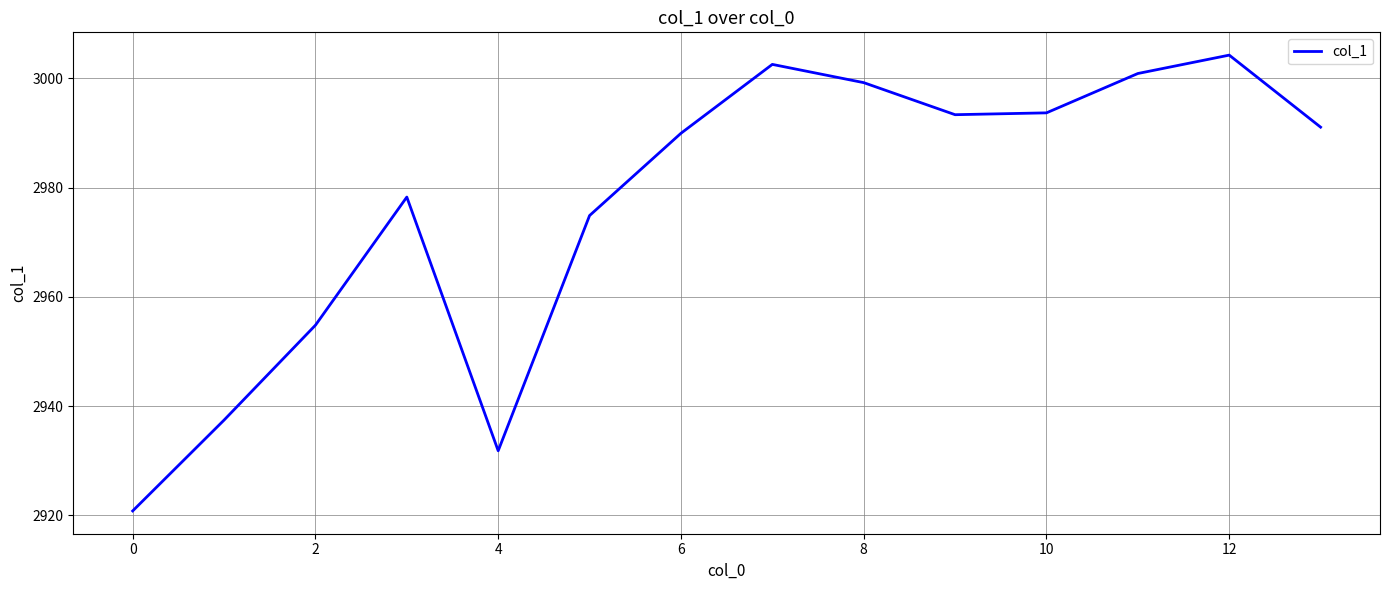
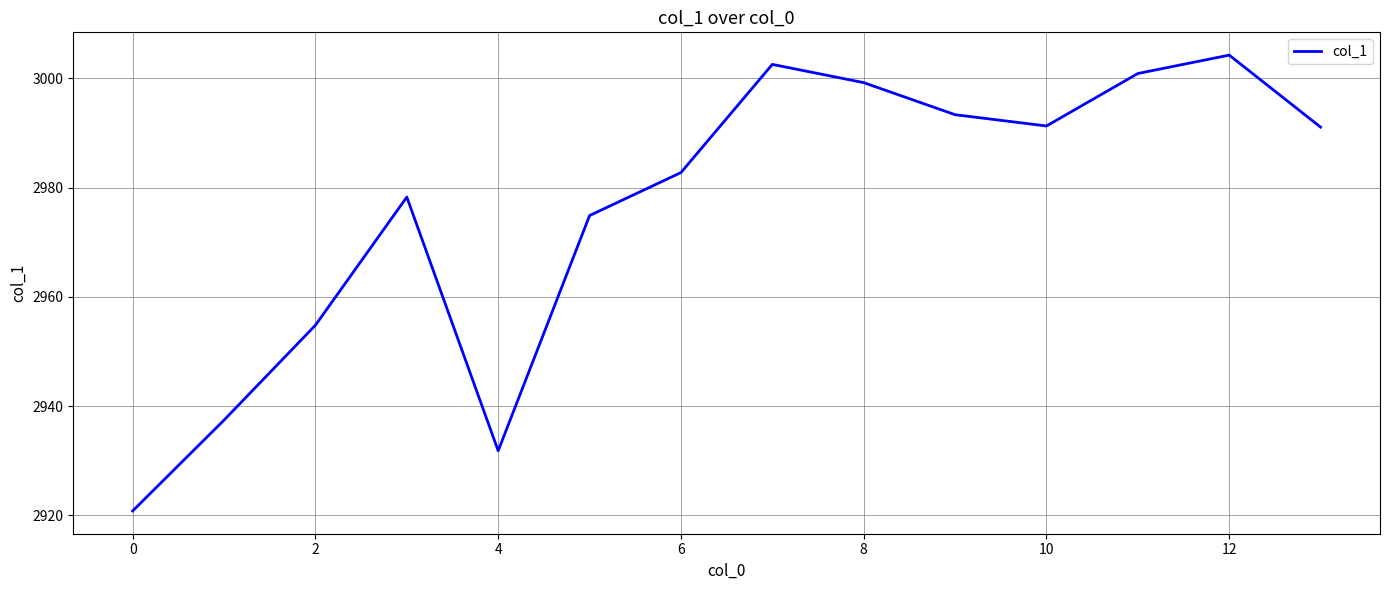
6: 2990 -> 2983
10: 2994 -> 2991
